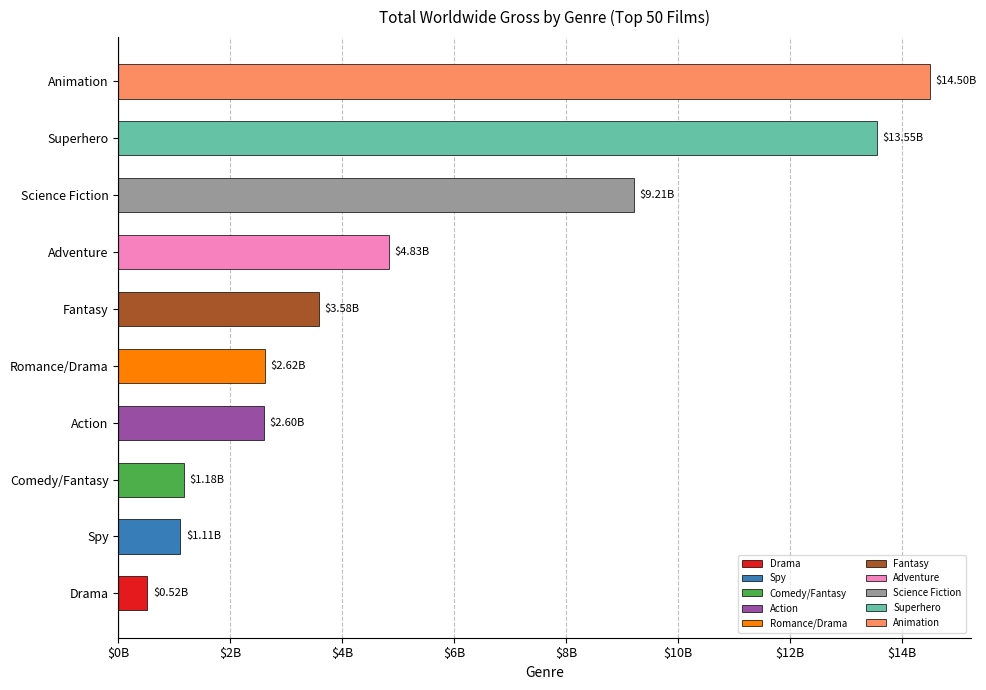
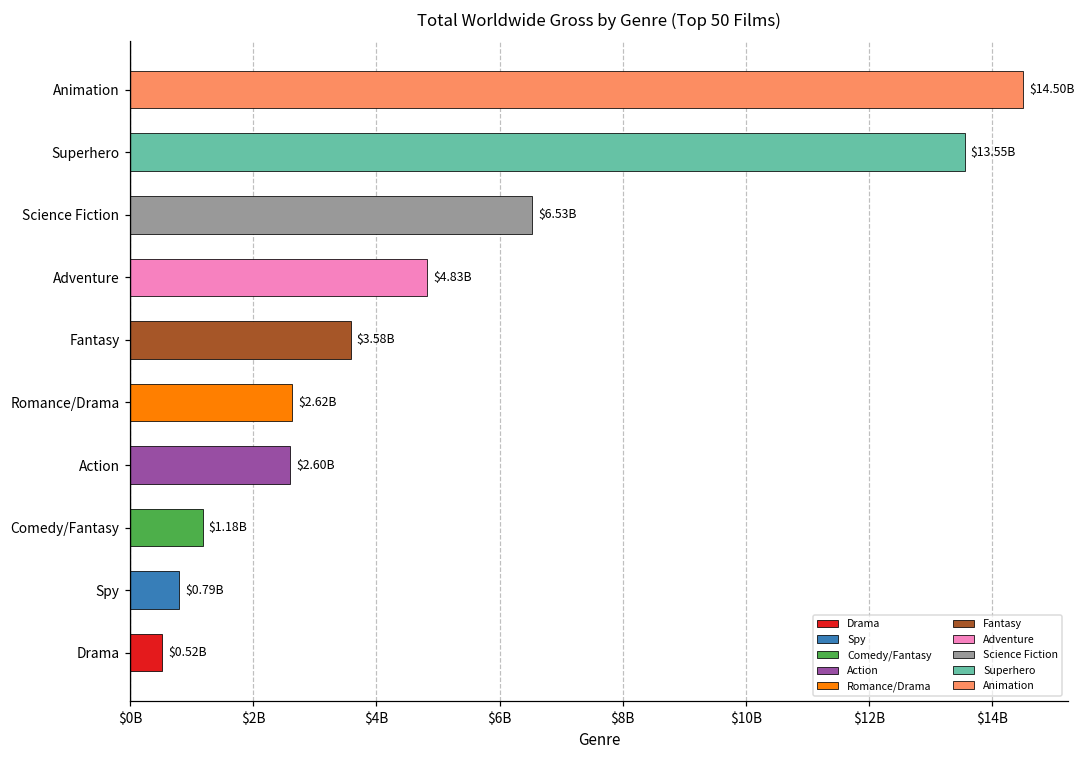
Science Fiction: $9.21B -> $6.53B
Spy: $1.11B -> $0.79B
